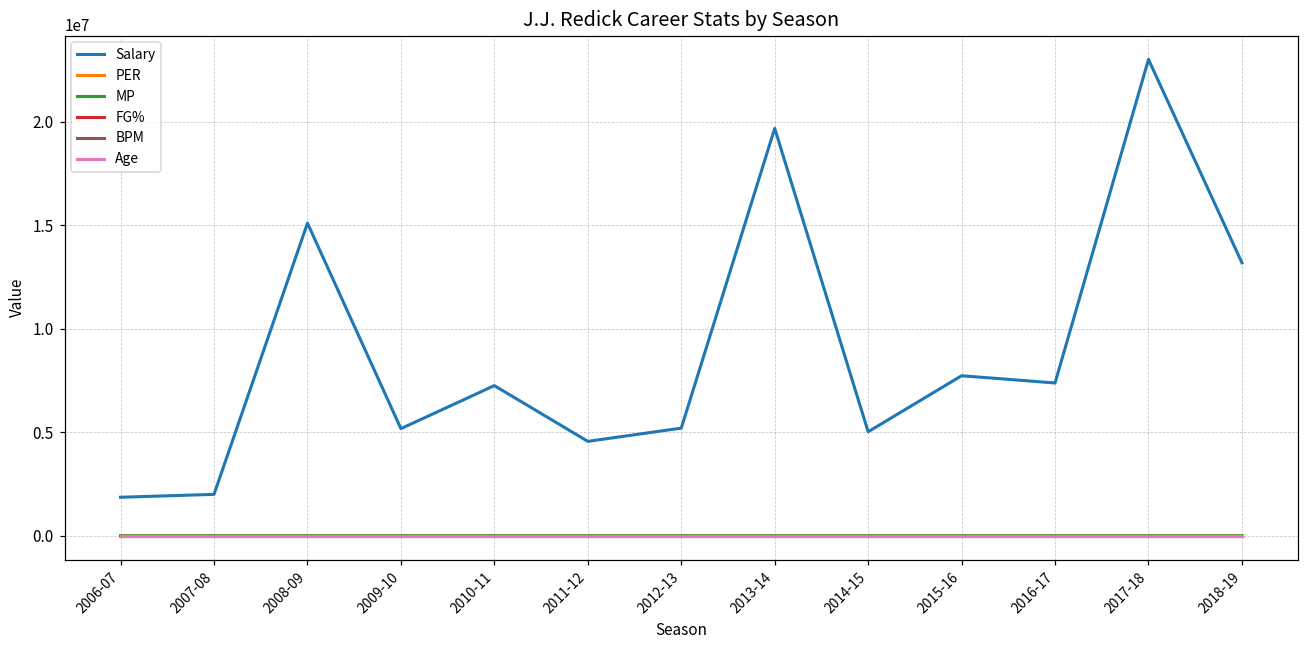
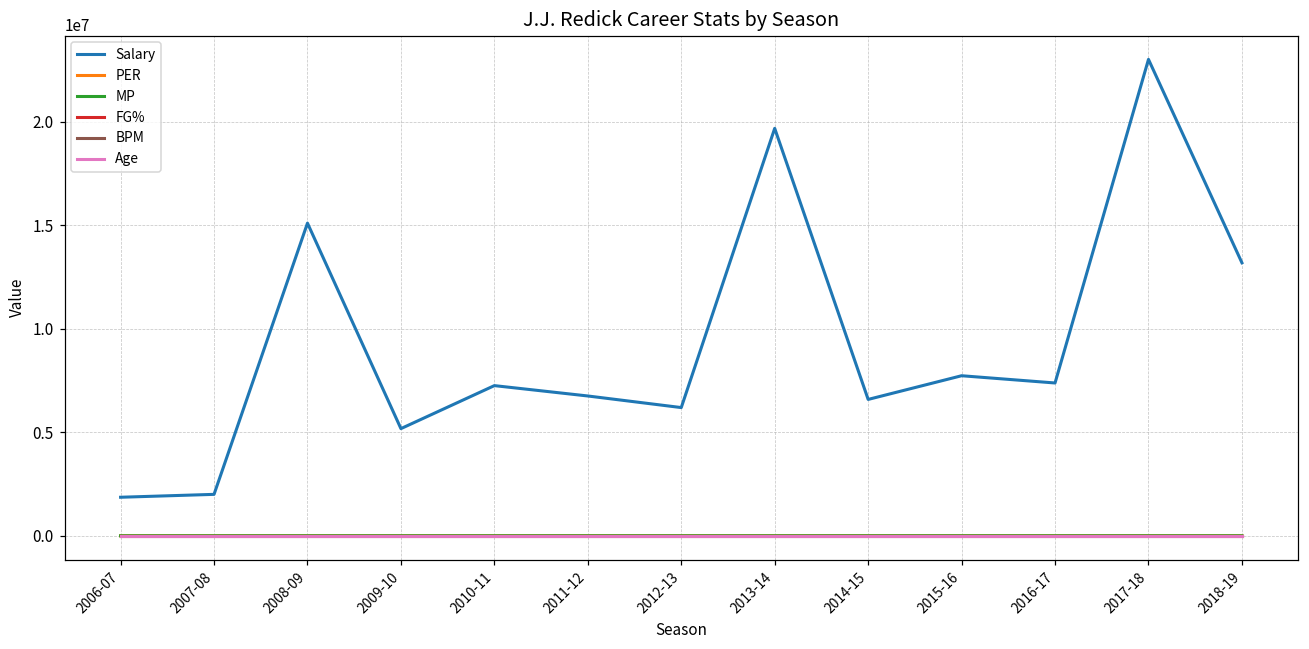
Salary, 2011-12: 4600000 -> 6800000
Salary, 2012-13: 5200000 -> 6200000
Salary, 2014-15: 5000000 -> 6600000
